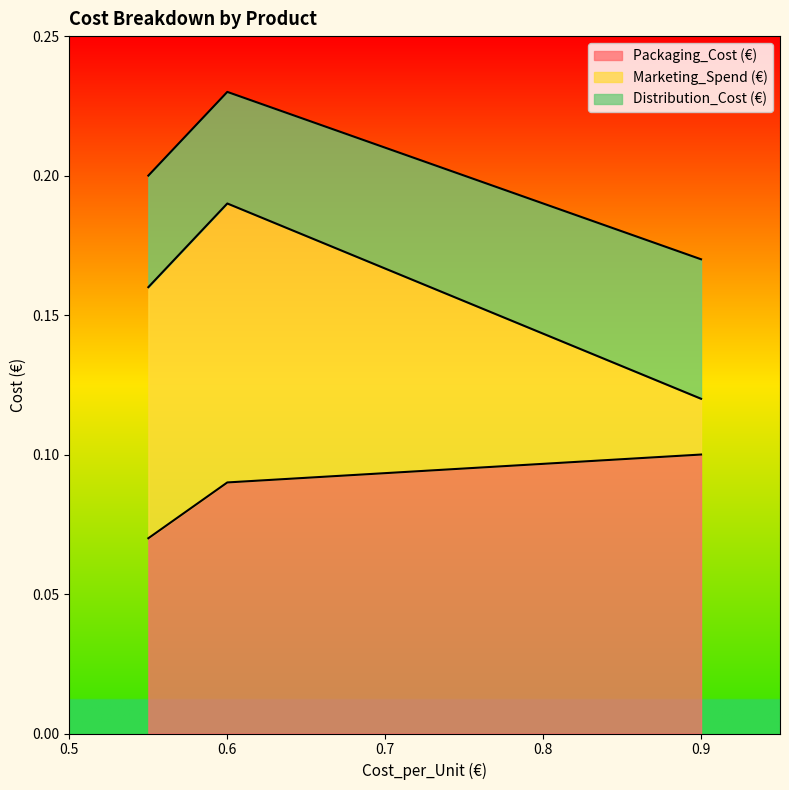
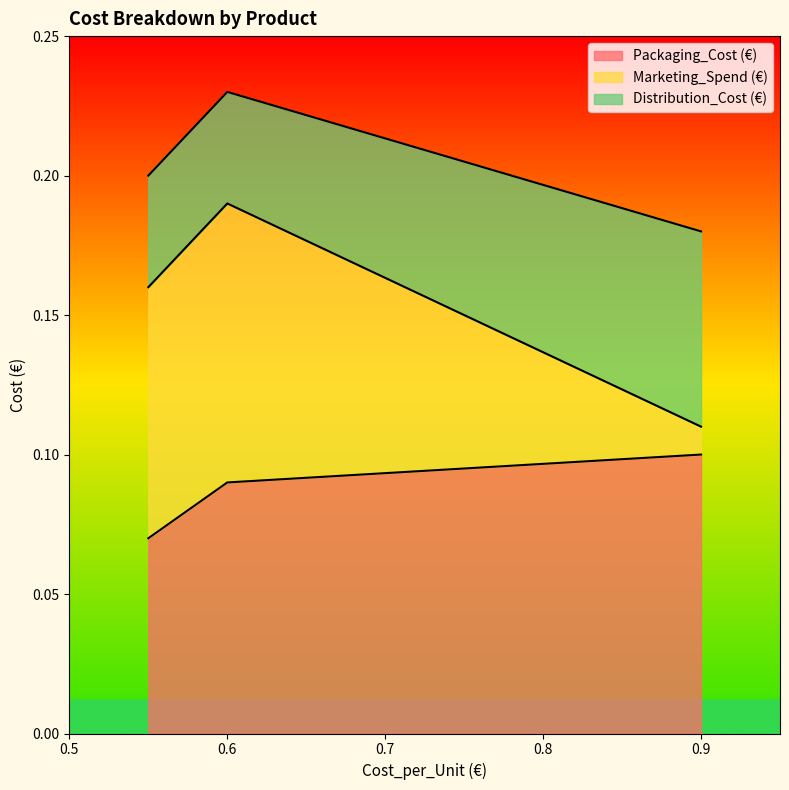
Marketing_Spend (€), 0.9: 0.02 -> 0.01
Distribution_Cost (€), 0.9: 0.05 -> 0.07
